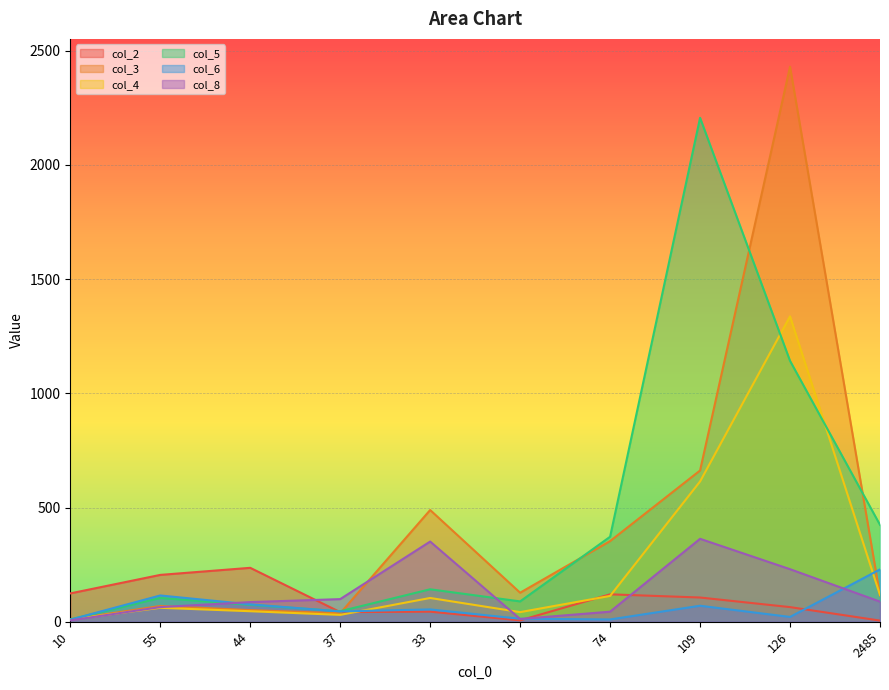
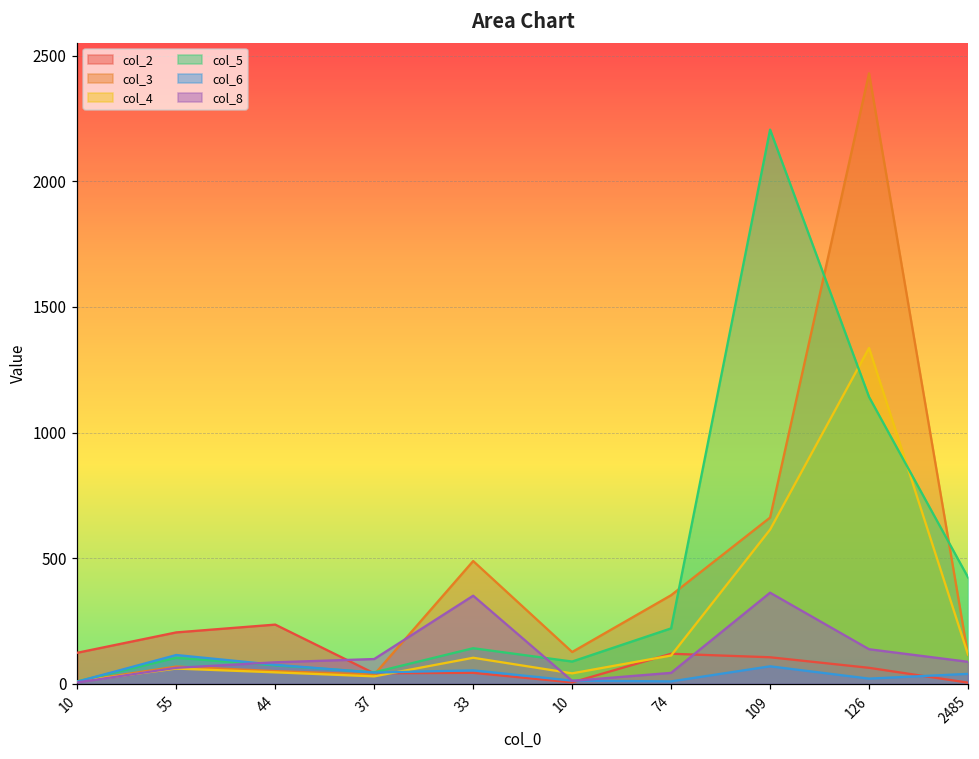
col_5, 74: 370 -> 220
col_8, 126: 230 -> 140
col_6, 2485: 230 -> 40
